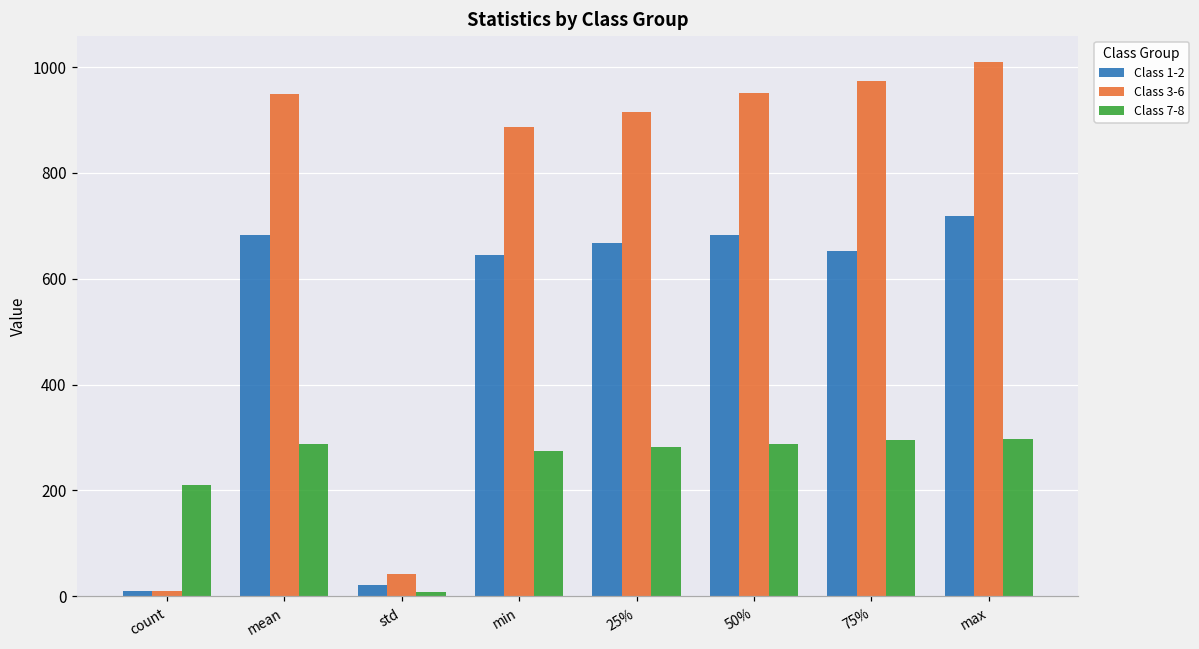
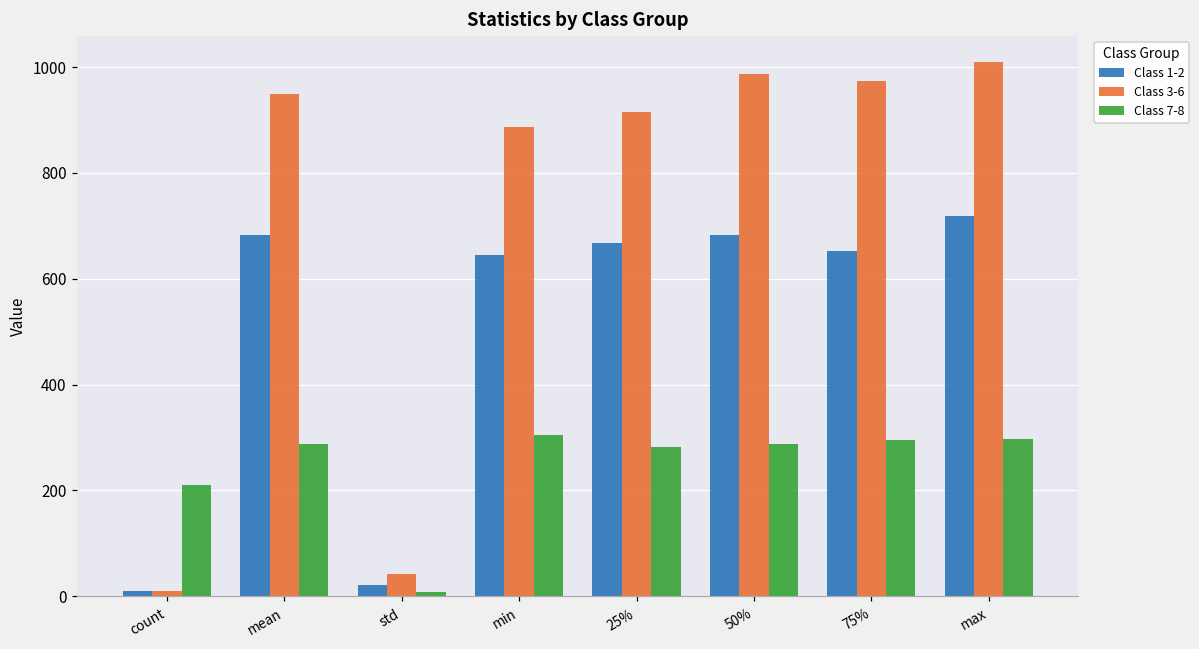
Class 7-8, min: 280 -> 300
Class 3-6, 50%: 950 -> 990
